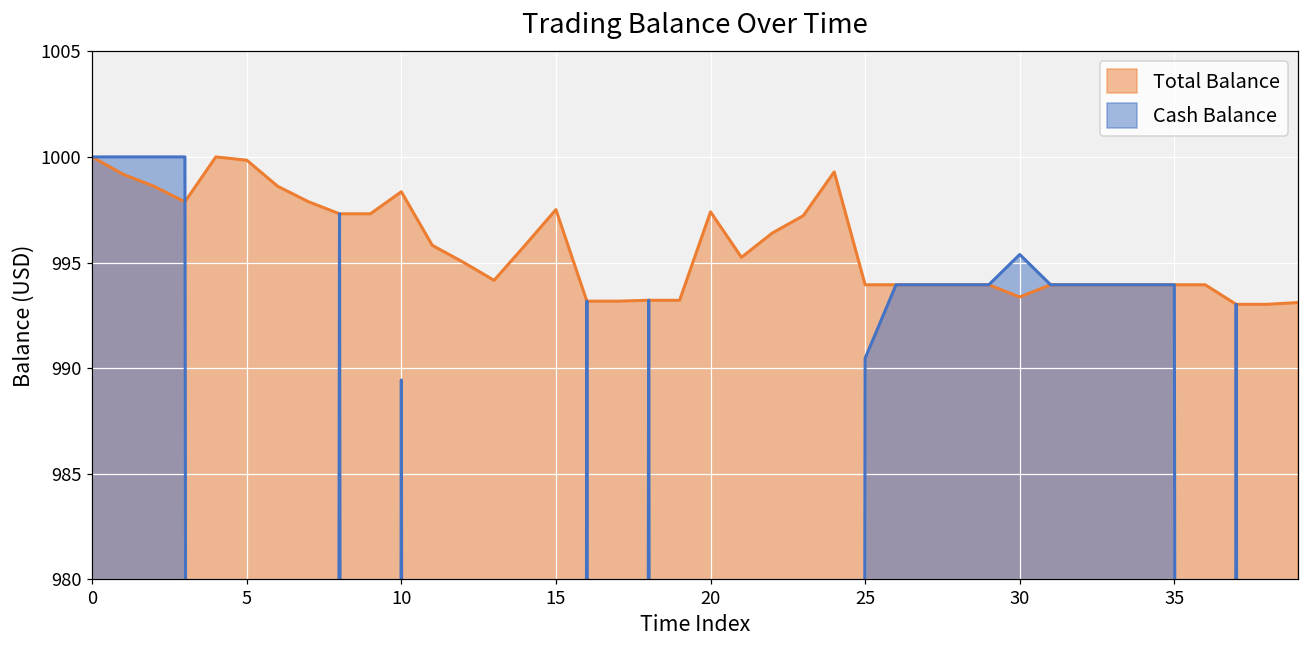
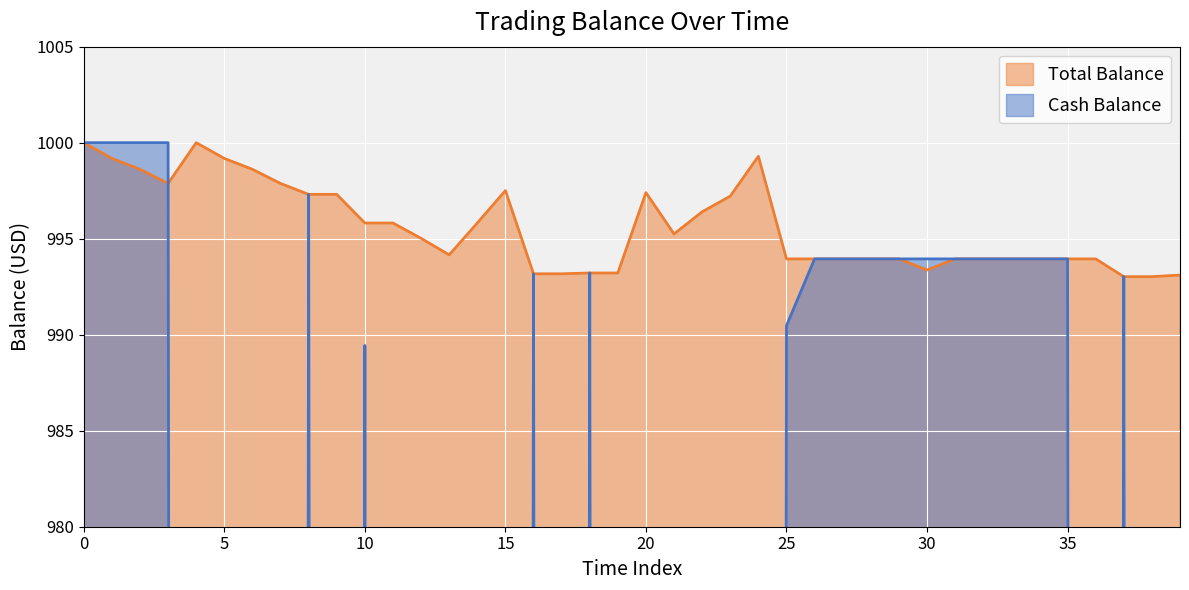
Total Balance, 5: 999.8 -> 999.2
Total Balance, 10: 998.4 -> 995.8
Cash Balance, 30: 995.4 -> 993.9
